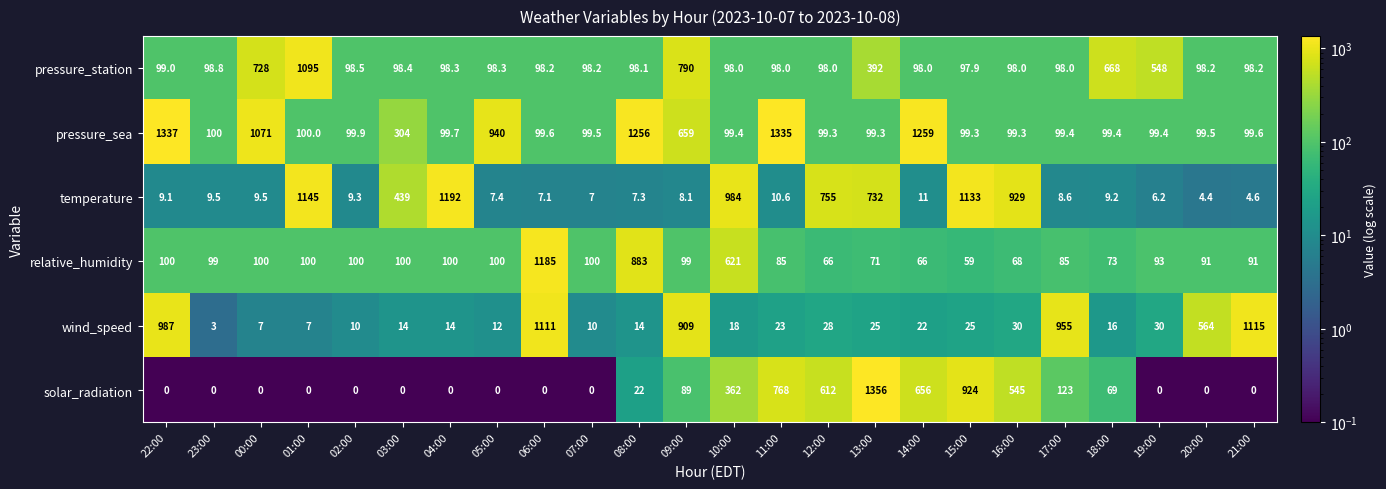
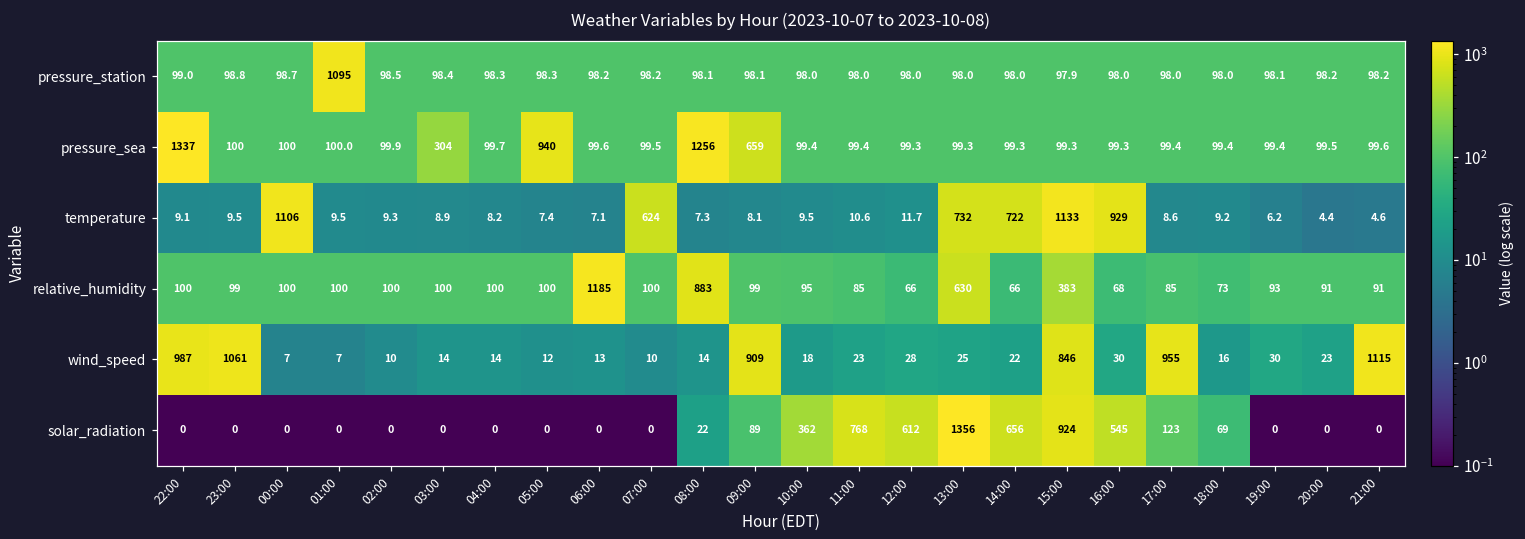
pressure_station, 00:00: 728 -> 98.7
pressure_station, 09:00: 790 -> 98.1
pressure_station, 13:00: 392 -> 98.0
pressure_station, 18:00: 668 -> 98.0
pressure_station, 19:00: 548 -> 98.1
pressure_sea, 00:00: 1071 -> 100
pressure_sea, 11:00: 1335 -> 99.4
pressure_sea, 14:00: 1259 -> 99.3
temperature, 00:00: 9.5 -> 1106
temperature, 01:00: 1145 -> 9.5
temperature, 03:00: 439 -> 8.9
temperature, 04:00: 1192 -> 8.2
temperature, 07:00: 7 -> 624
temperature, 10:00: 984 -> 9.5
temperature, 12:00: 755 -> 11.7
temperature, 14:00: 11 -> 722
relative_humidity, 10:00: 621 -> 95
relative_humidity, 13:00: 71 -> 630
relative_humidity, 15:00: 59 -> 383
wind_speed, 23:00: 3 -> 1061
wind_speed, 06:00: 1111 -> 13
wind_speed, 15:00: 25 -> 846
wind_speed, 20:00: 564 -> 23
